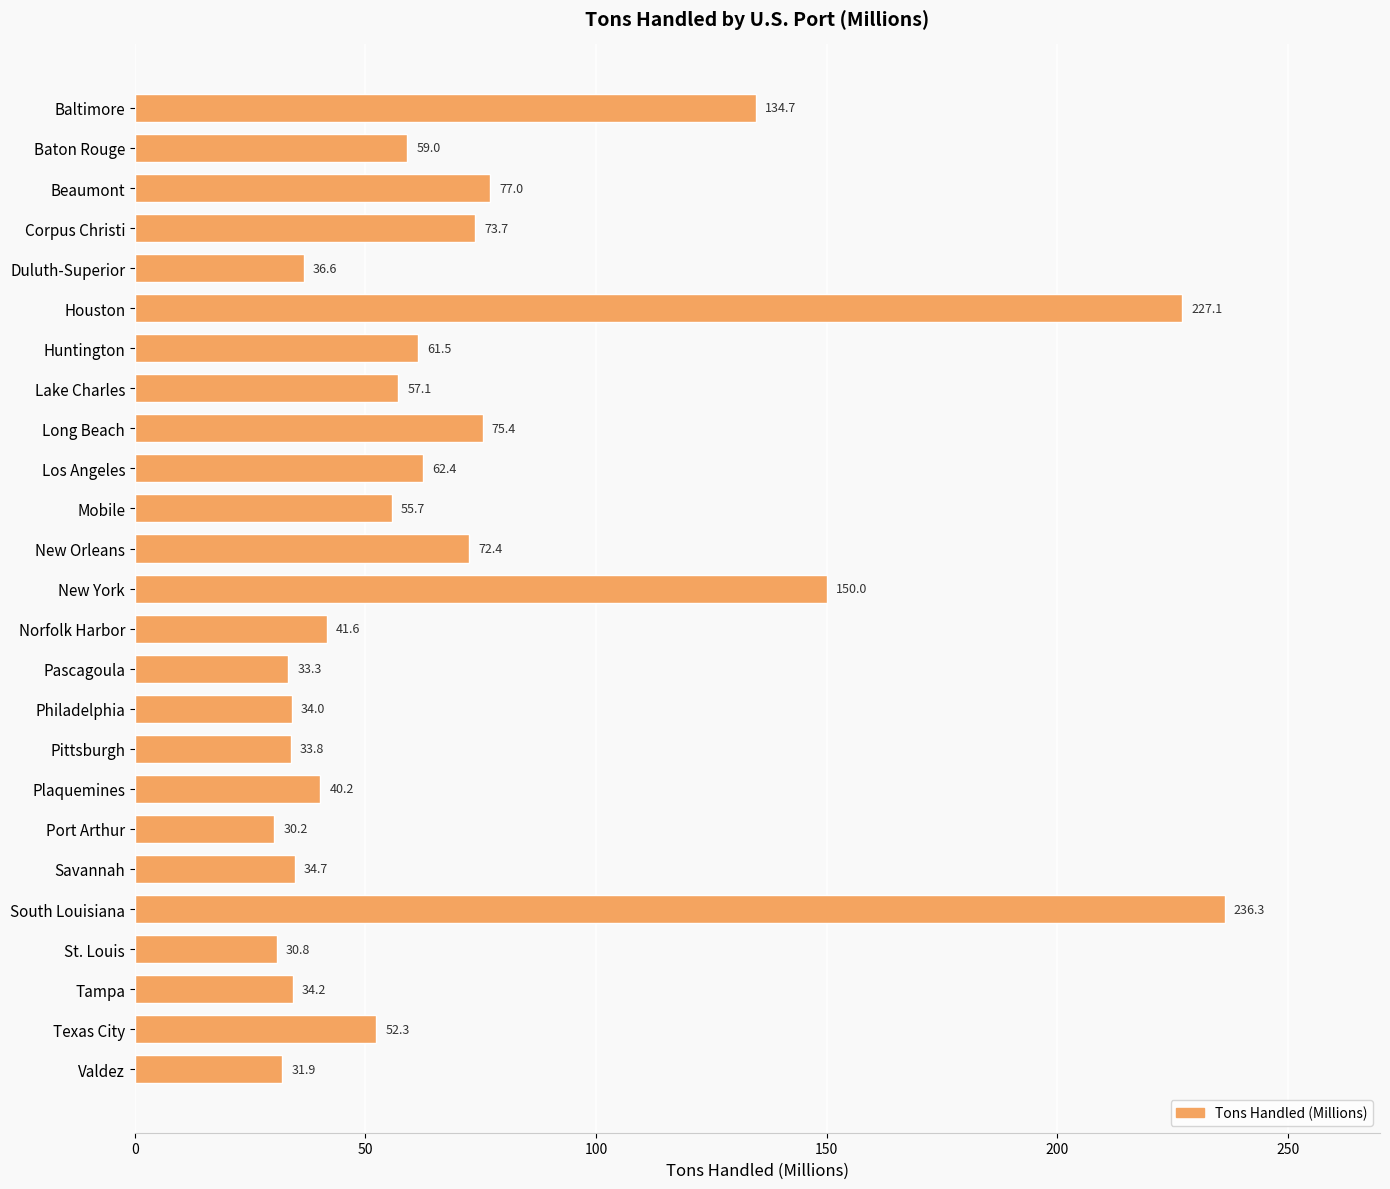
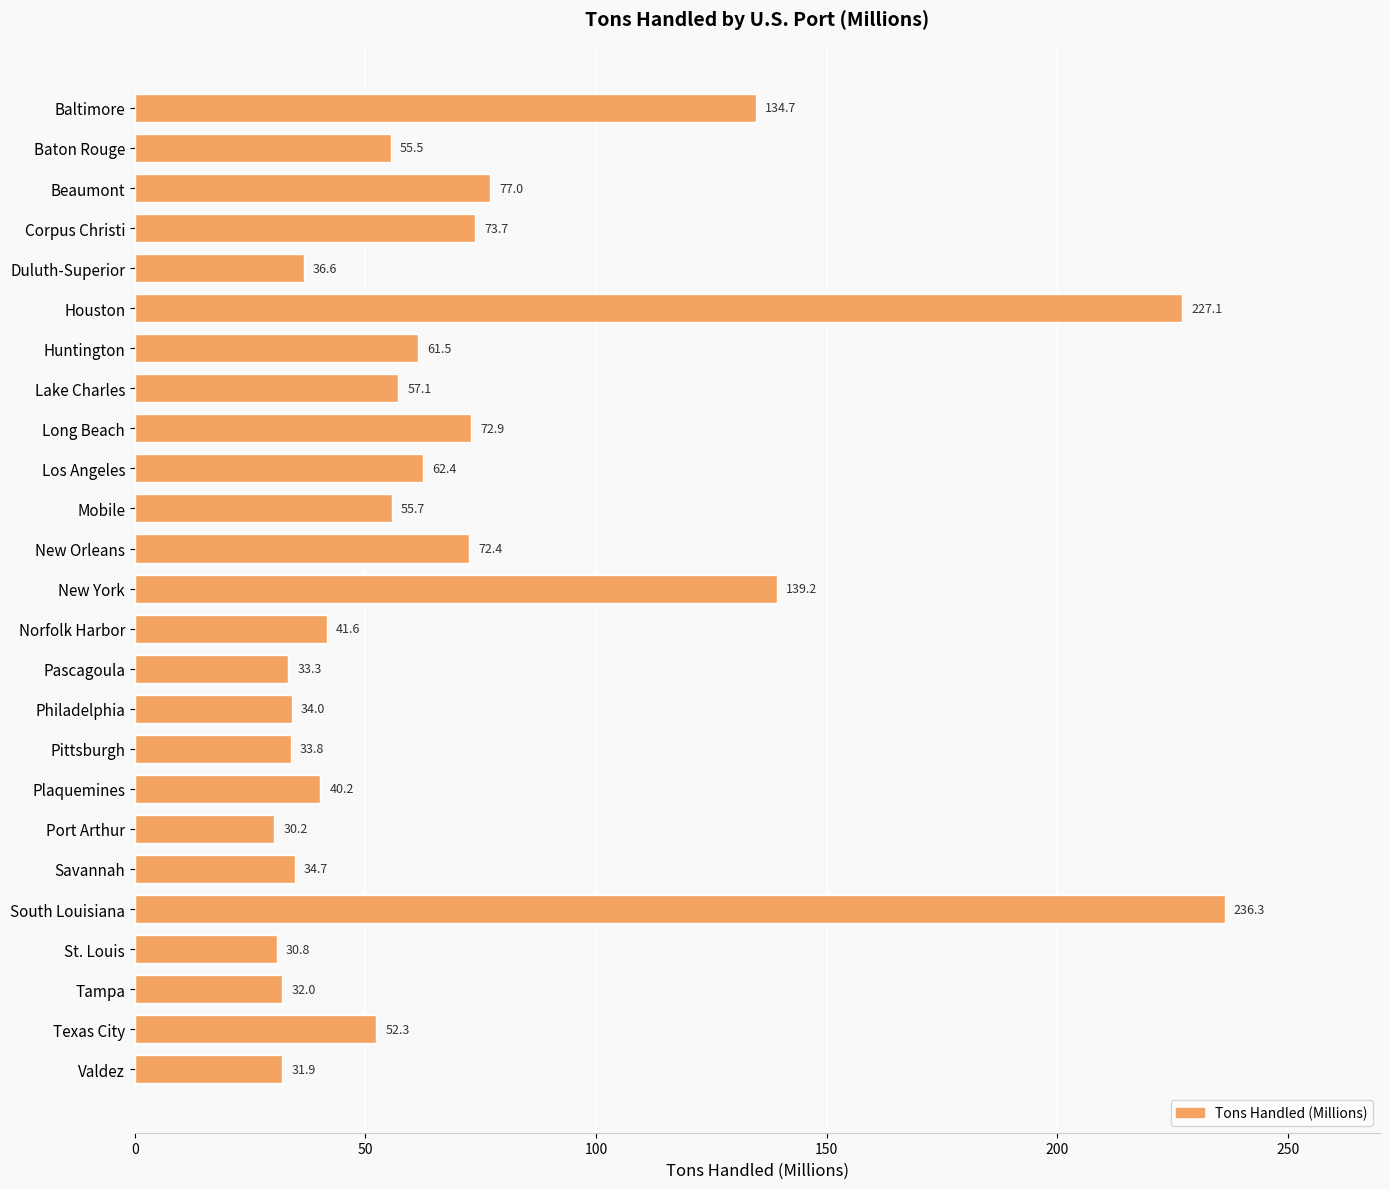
Baton Rouge: 59.0 -> 55.5
Long Beach: 75.4 -> 72.9
New York: 150.0 -> 139.2
Tampa: 34.2 -> 32.0
